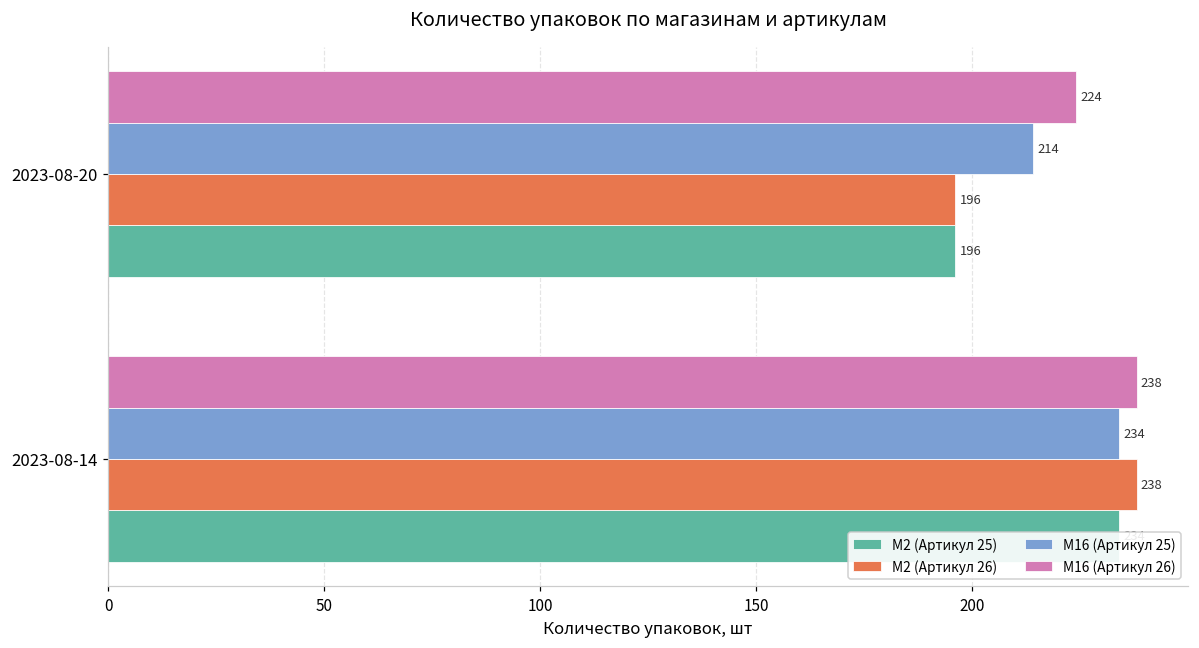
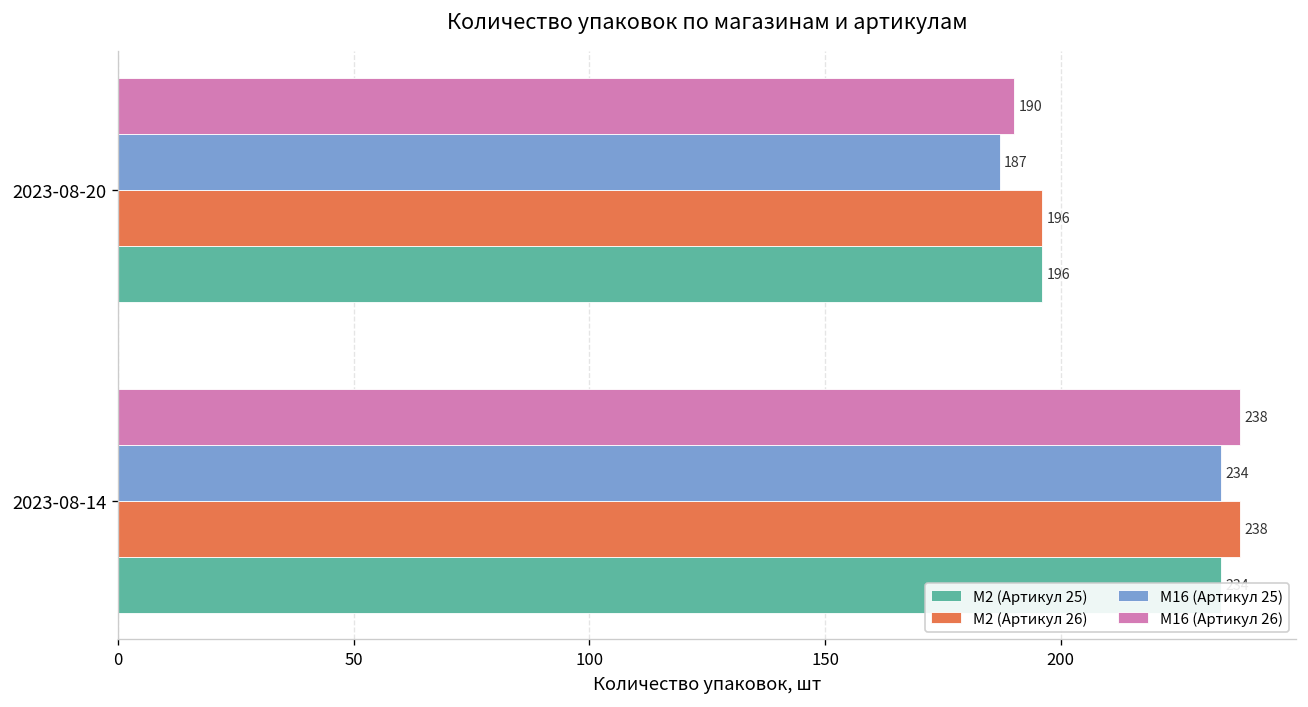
M16 (Артикул 26), 2023-08-20: 224 -> 190
M16 (Артикул 25), 2023-08-20: 214 -> 187
